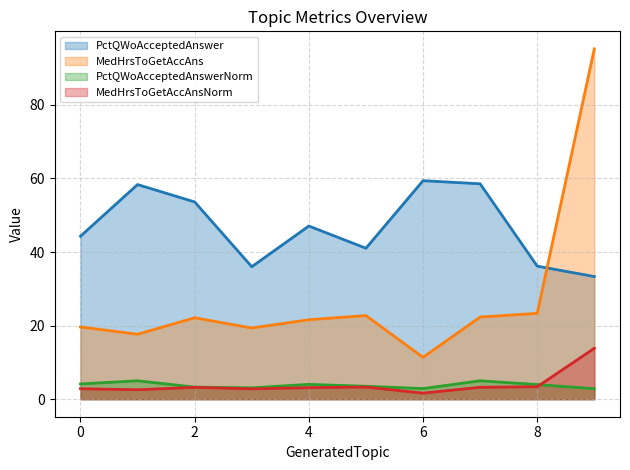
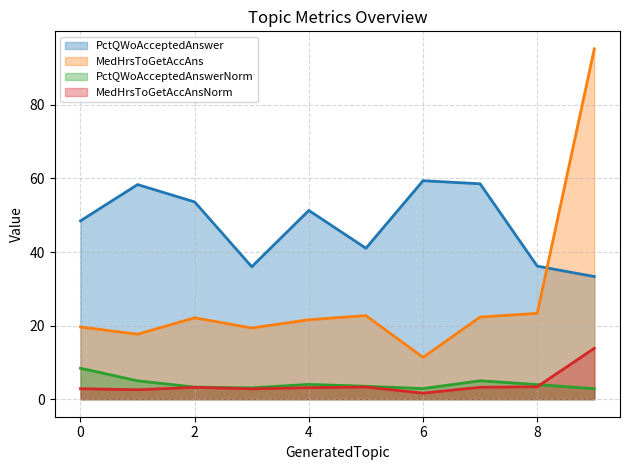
PctQWoAcceptedAnswer, 0: 44 -> 48
PctQWoAcceptedAnswerNorm, 0: 4 -> 8
PctQWoAcceptedAnswer, 4: 47 -> 51
